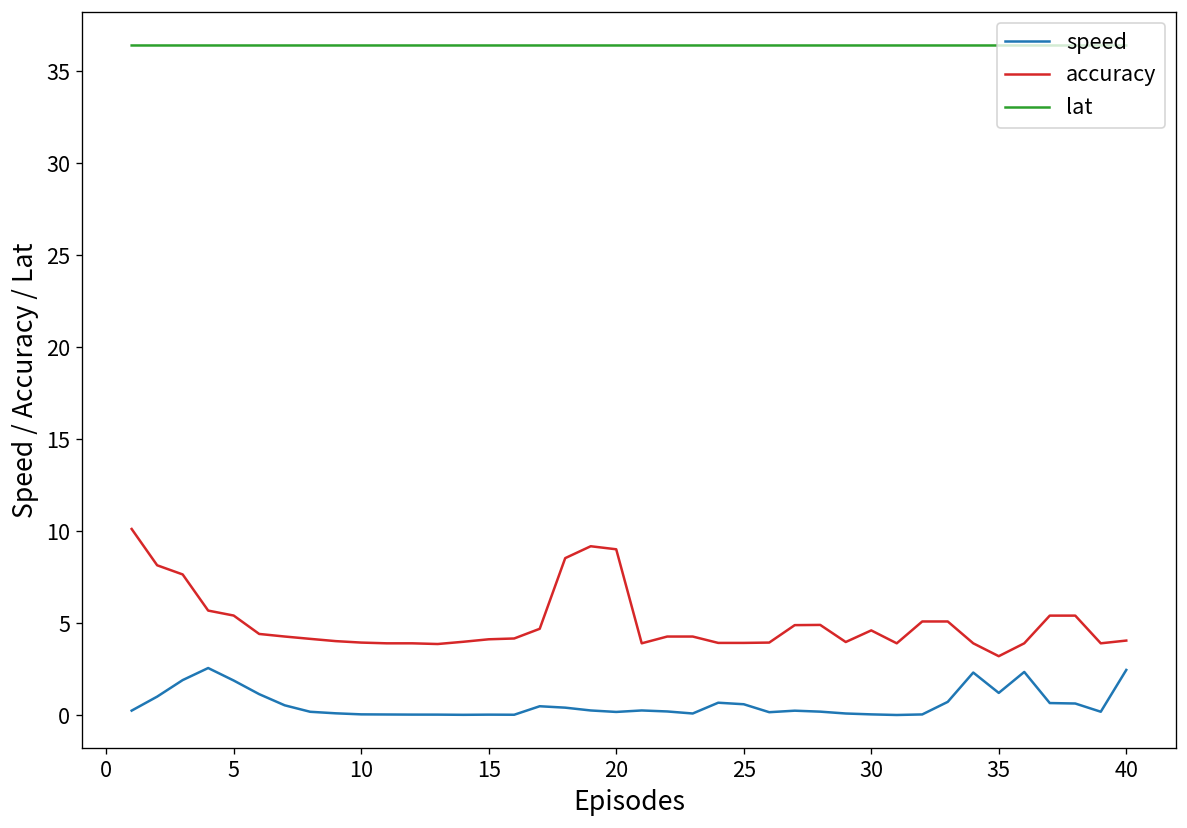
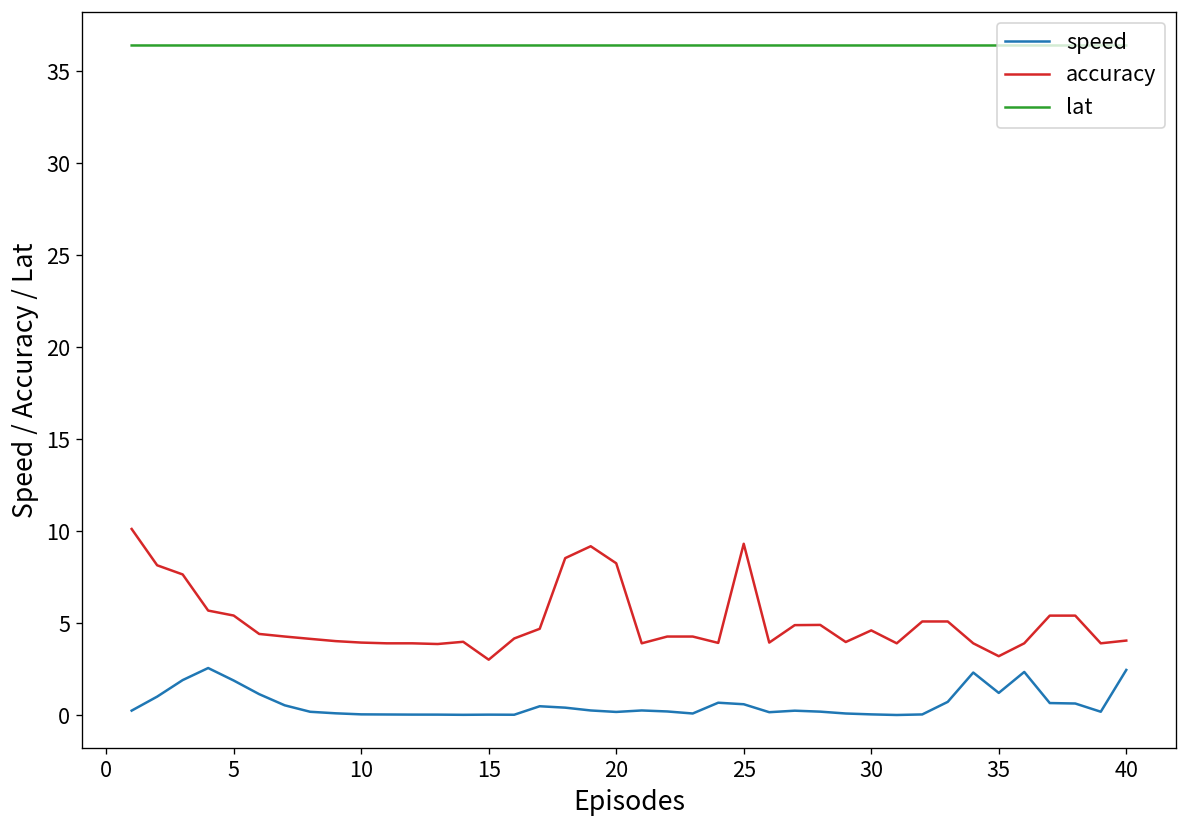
accuracy, 15: 4.1 -> 3.0
accuracy, 20: 9.0 -> 8.3
accuracy, 25: 3.9 -> 9.3
